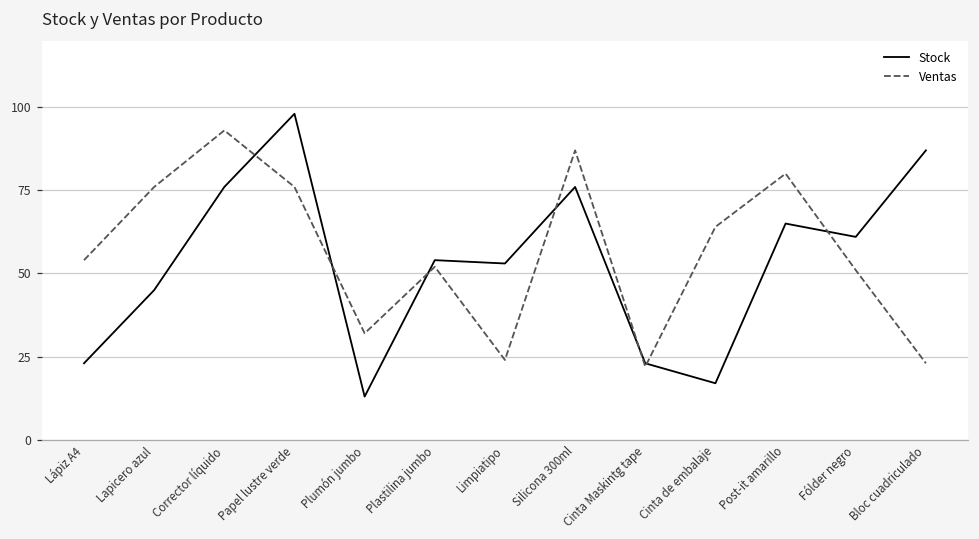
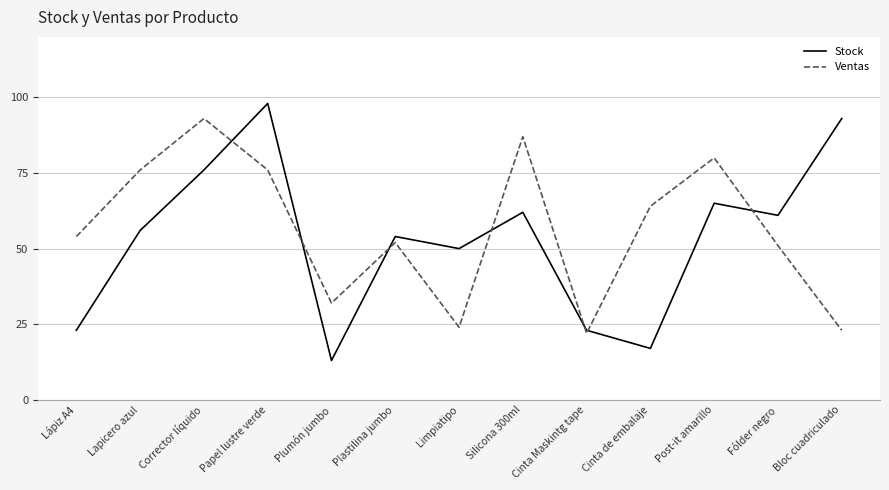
Stock, Lapicero azul: 45 -> 56
Stock, Limpiatipo: 53 -> 50
Stock, Silicona 300ml: 76 -> 62
Stock, Bloc cuadriculado: 87 -> 93
